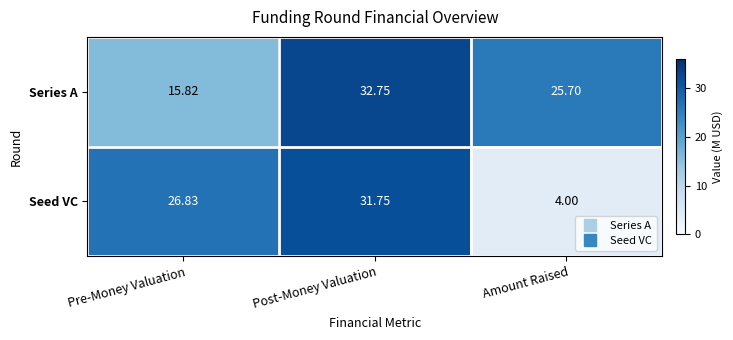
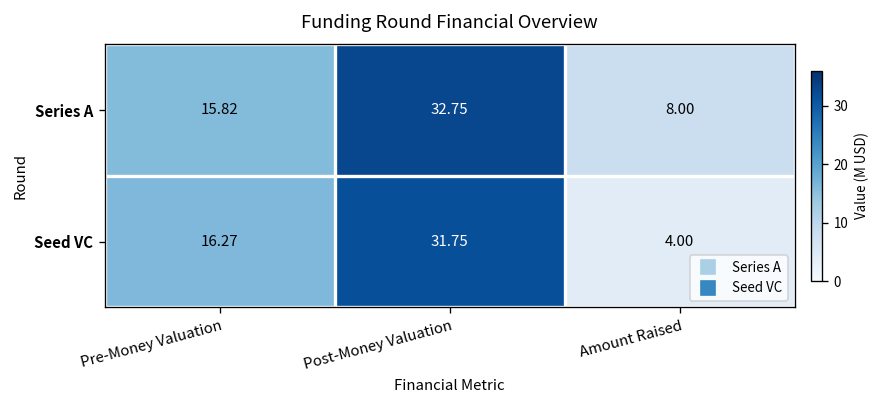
Series A, Amount Raised: 25.70 -> 8.00
Seed VC, Pre-Money Valuation: 26.83 -> 16.27
